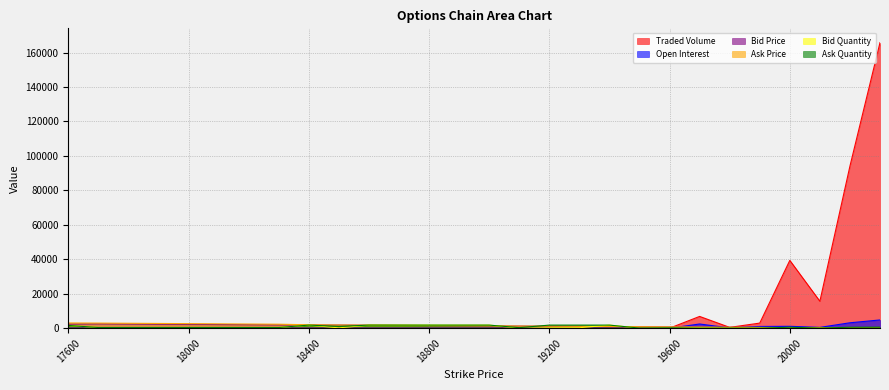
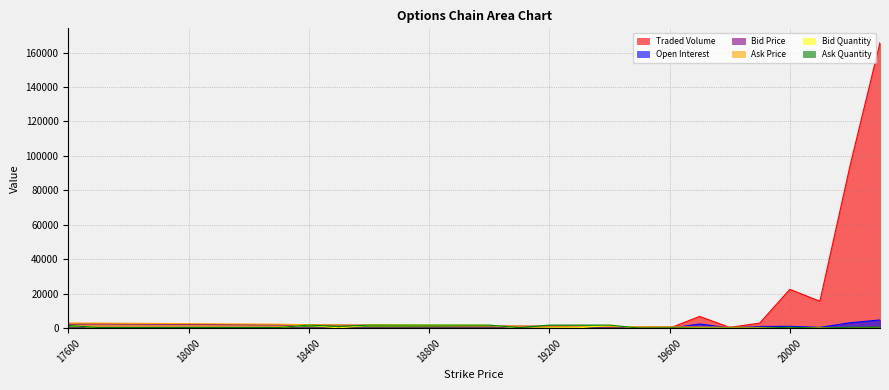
Traded Volume, 20000: 39000 -> 23000
